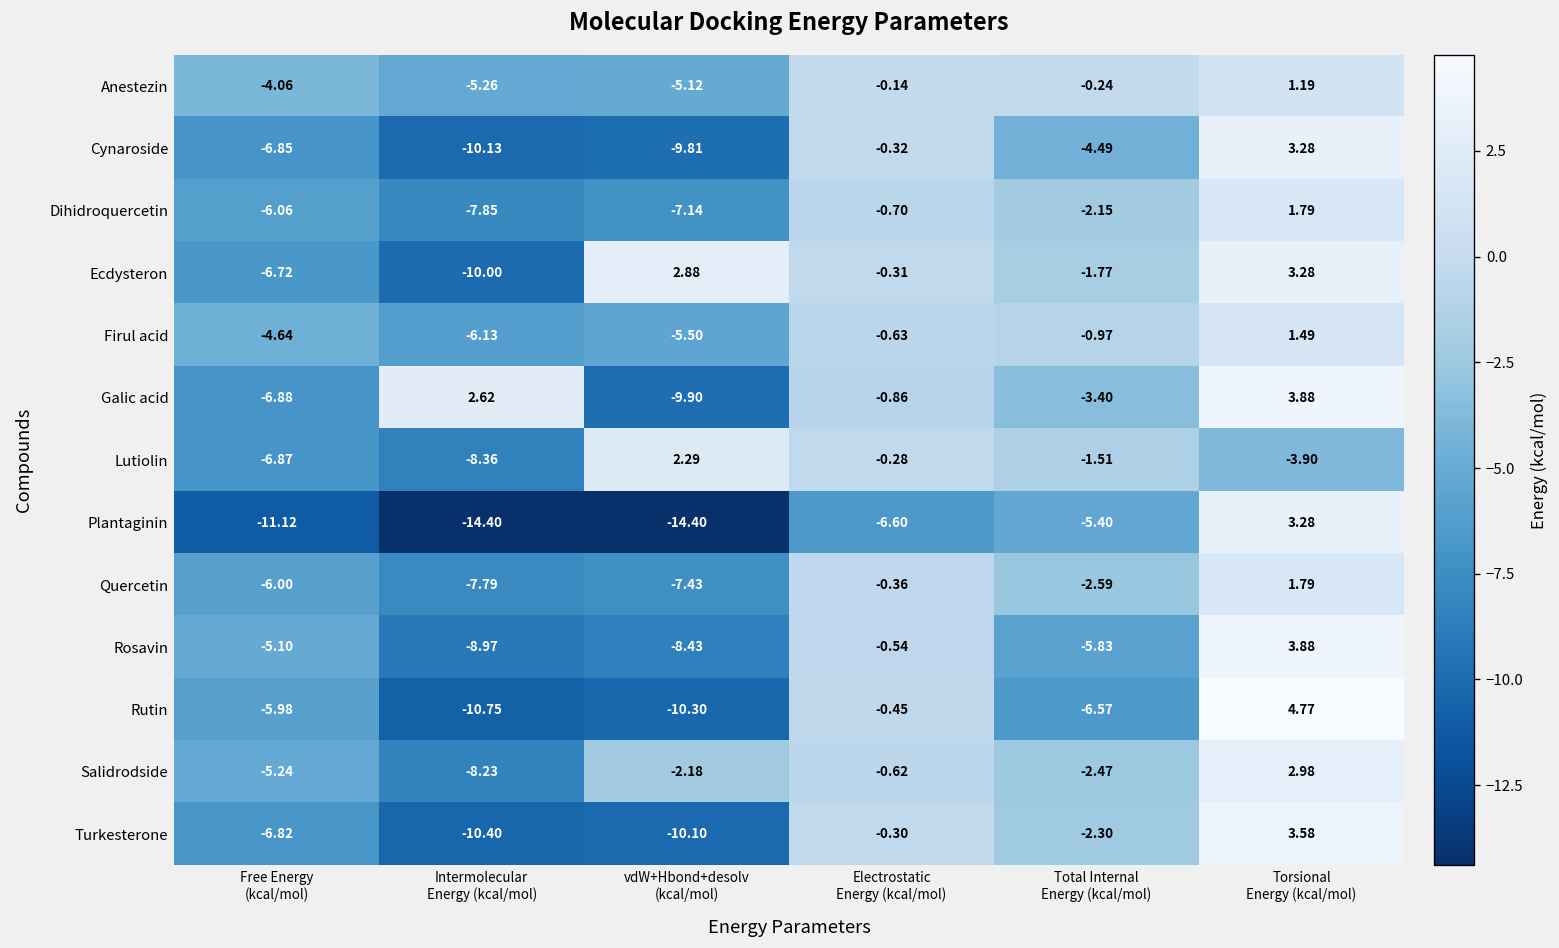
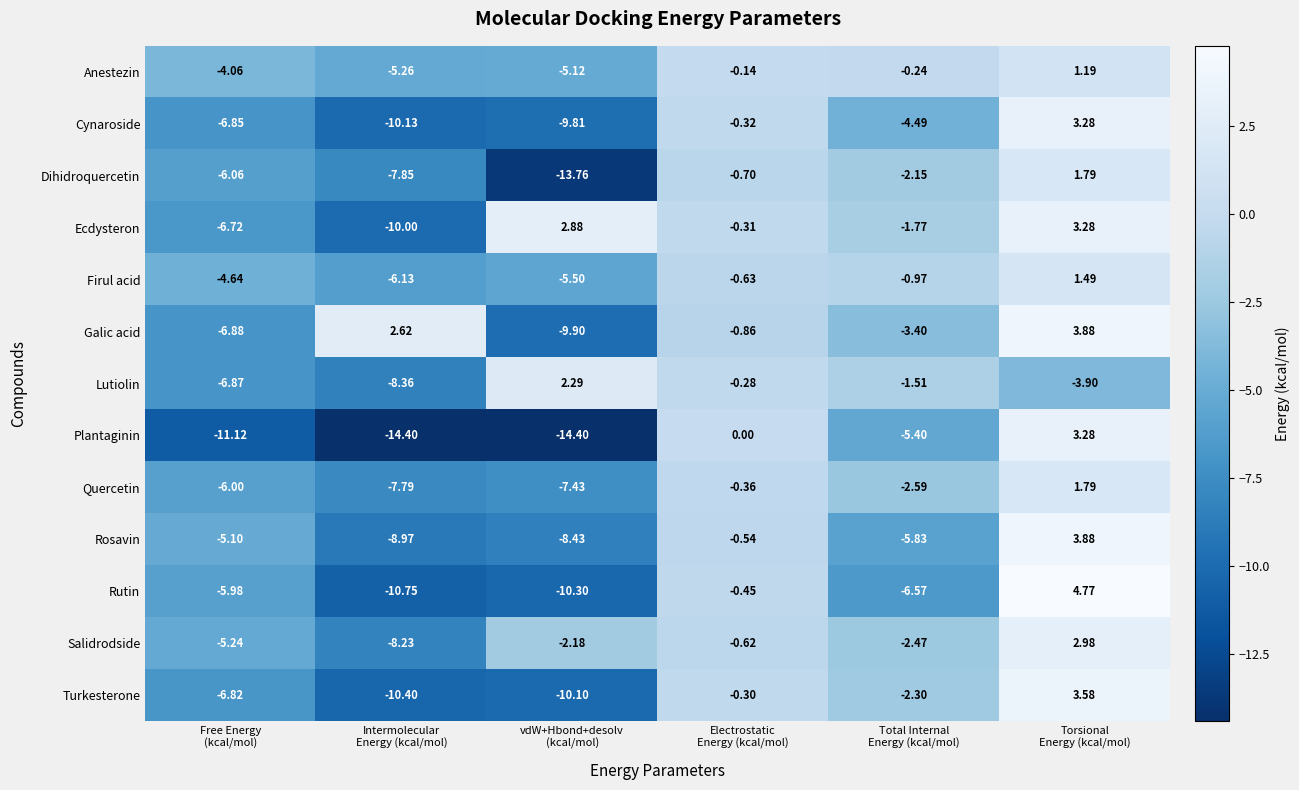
Dihidroquercetin, vdW+Hbond+desolv (kcal/mol): -7.14 -> -13.76
Plantaginin, Electrostatic Energy (kcal/mol): -6.60 -> 0.00
